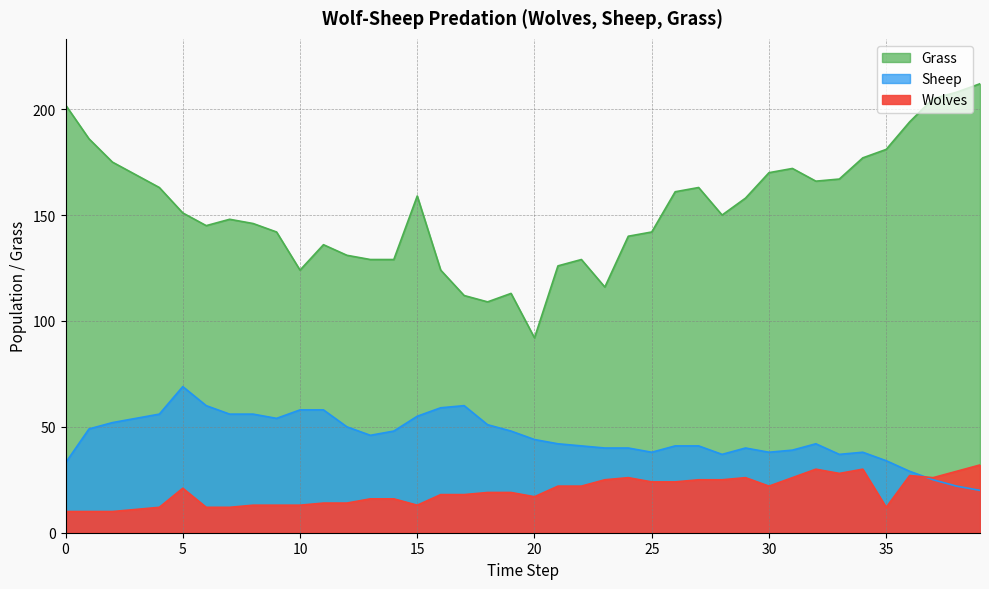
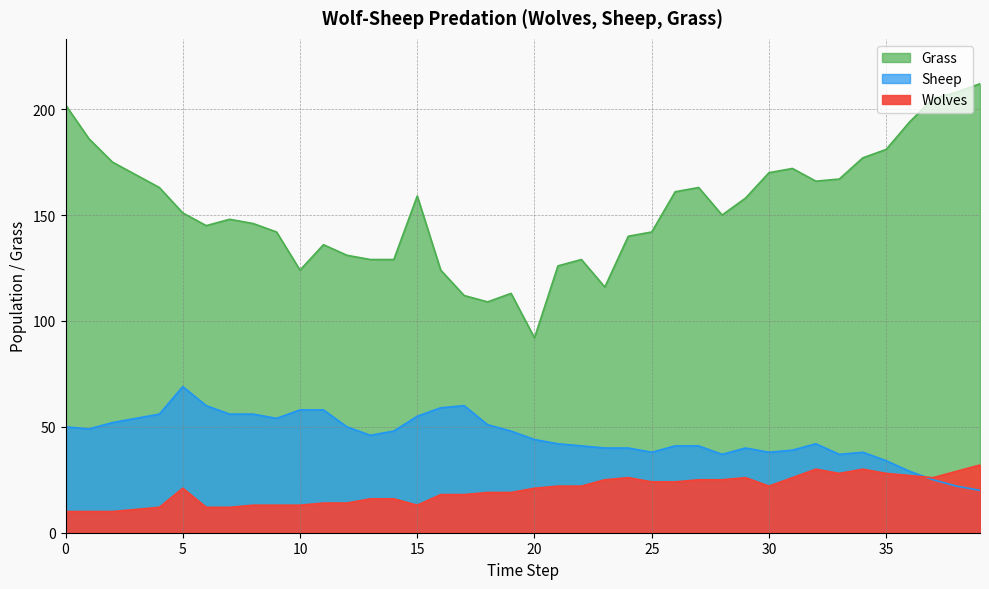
Sheep, 0: 33 -> 50
Wolves, 20: 17 -> 21
Wolves, 35: 12 -> 28
